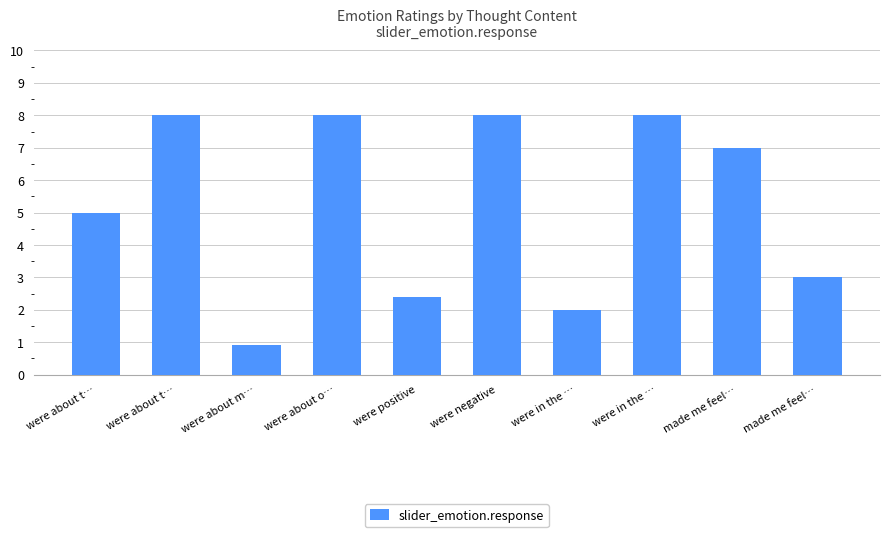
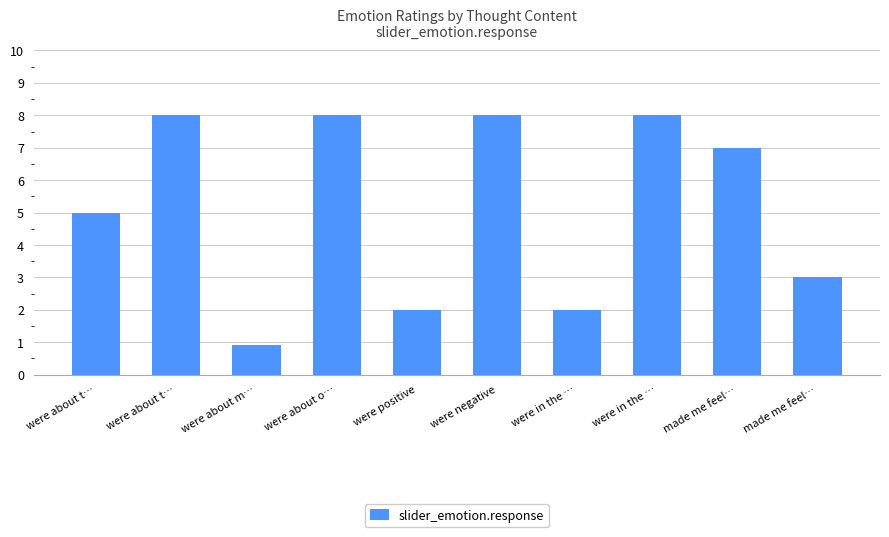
were positive: 2.4 -> 2.0
